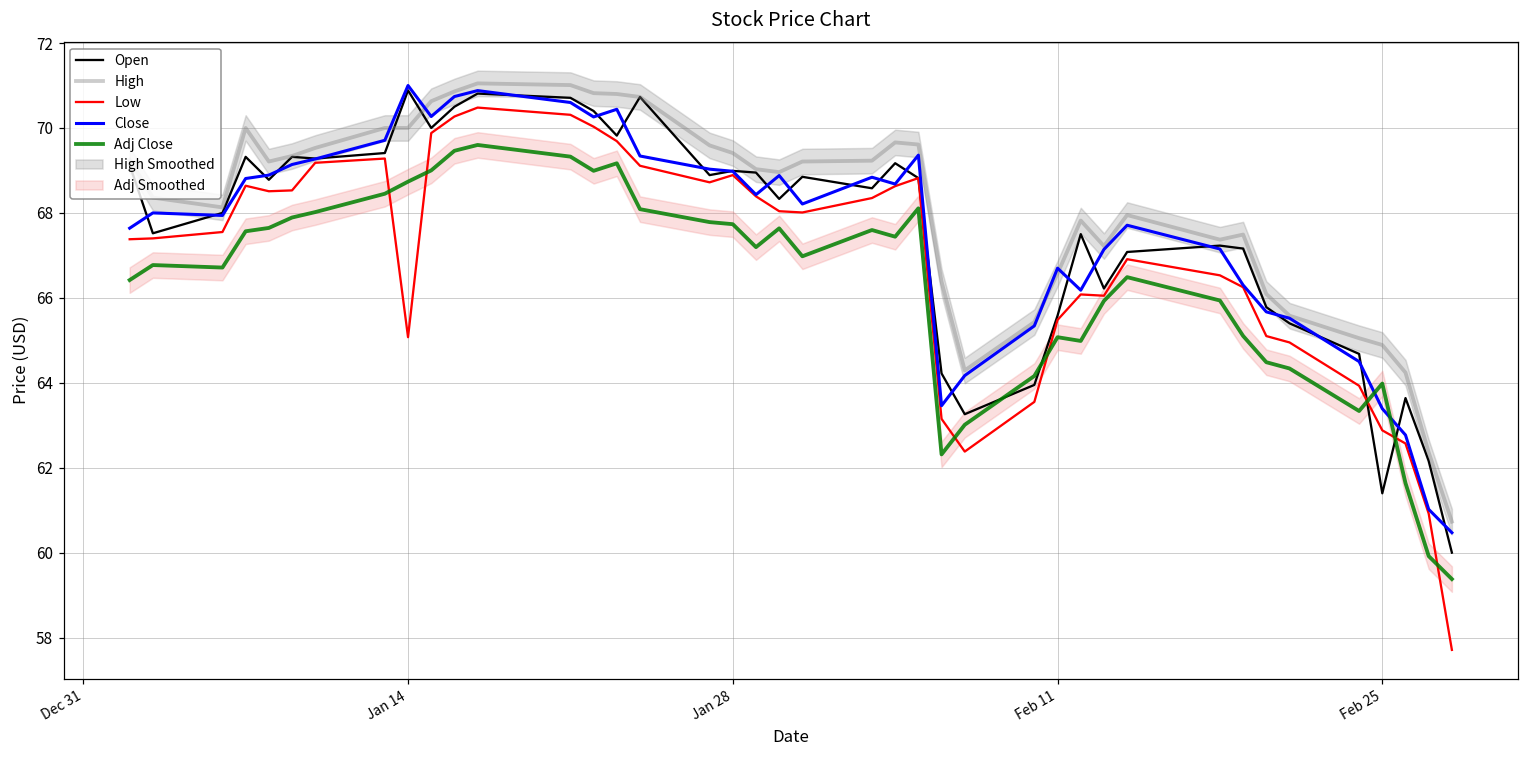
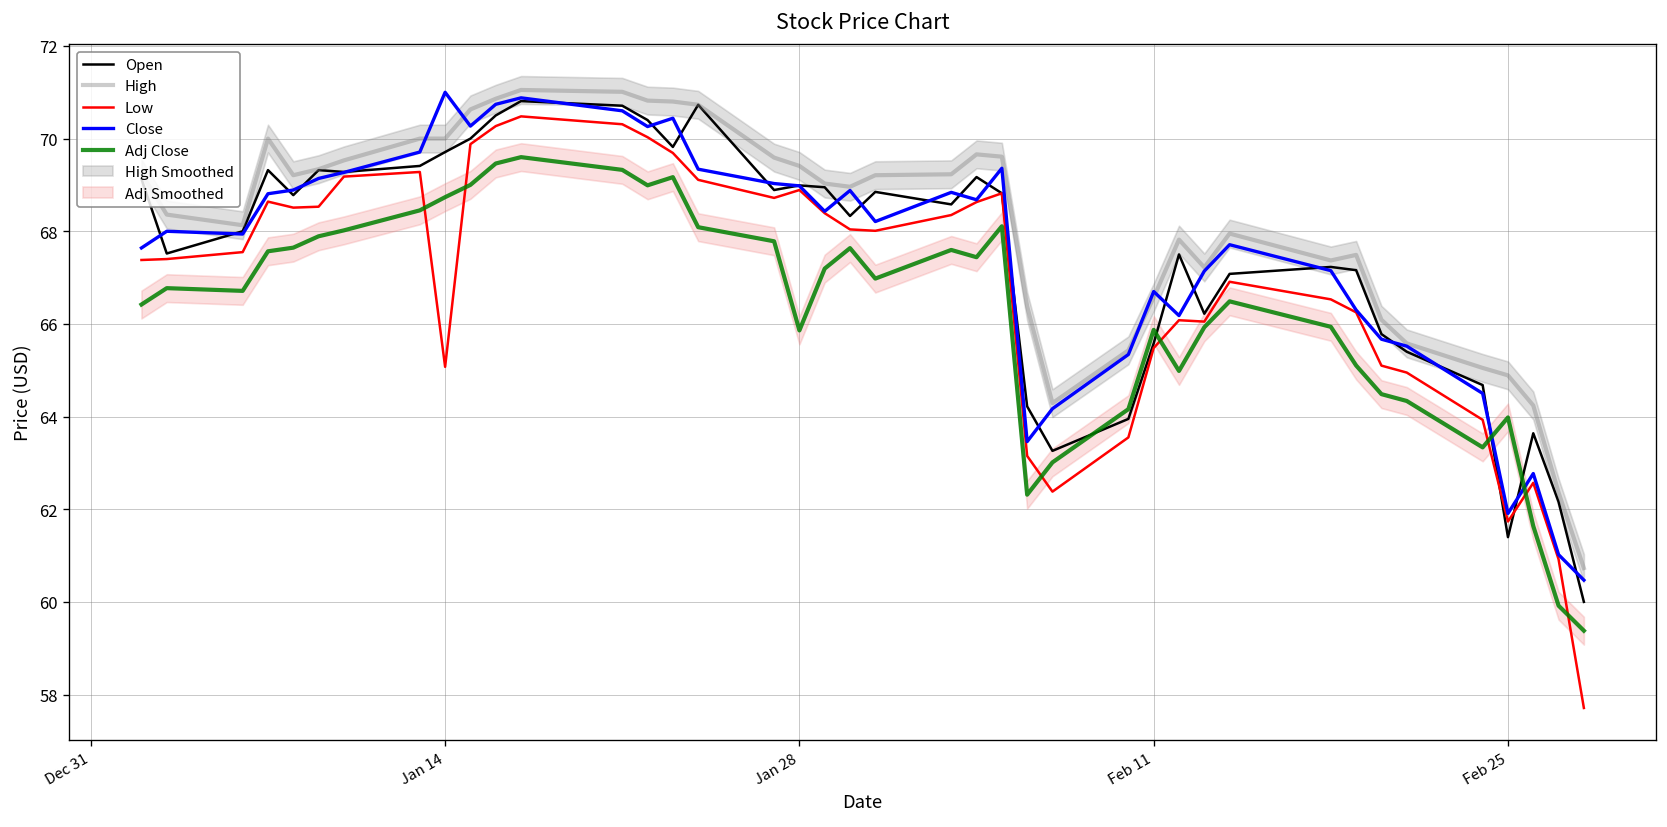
Open, Jan 14: 70.9 -> 69.7
Adj Close, Jan 28: 67.7 -> 65.9
Adj Close, Feb 11: 65.1 -> 65.9
Low, Feb 25: 62.9 -> 61.7
Close, Feb 25: 63.4 -> 61.9
